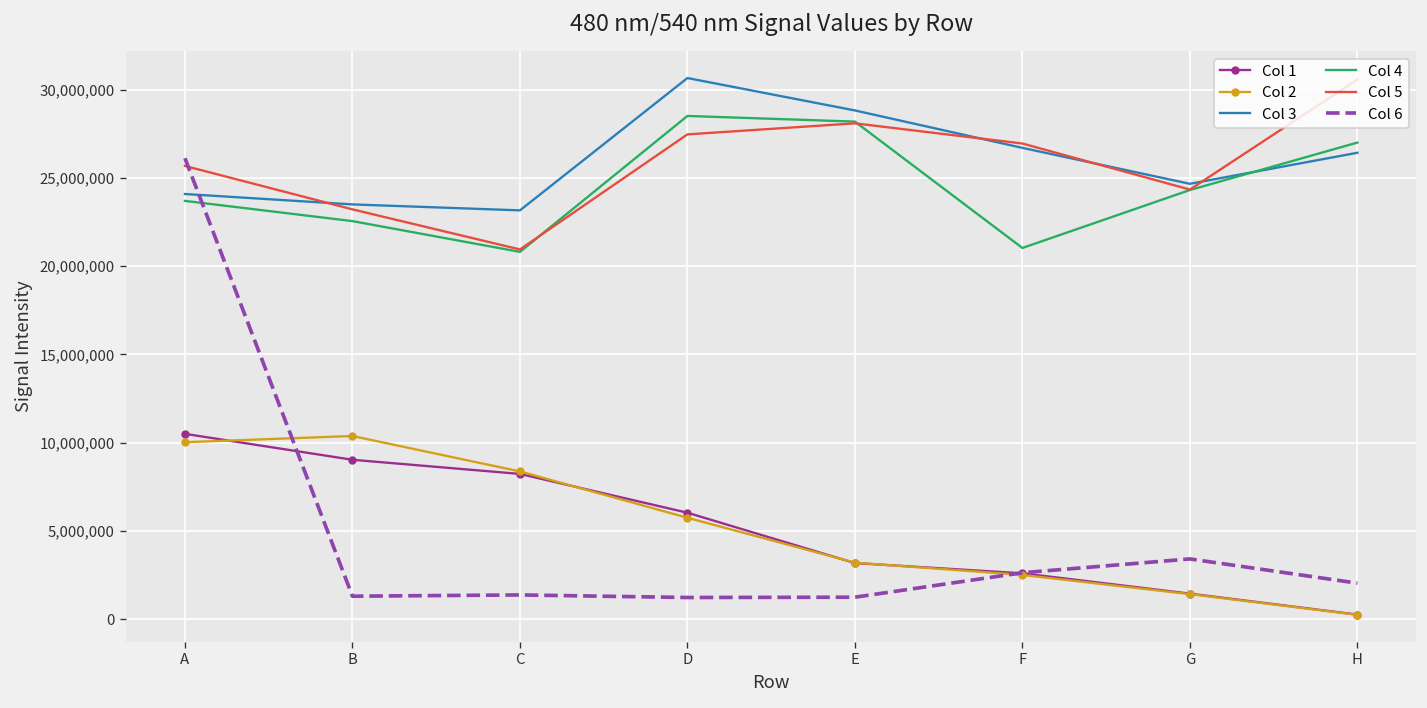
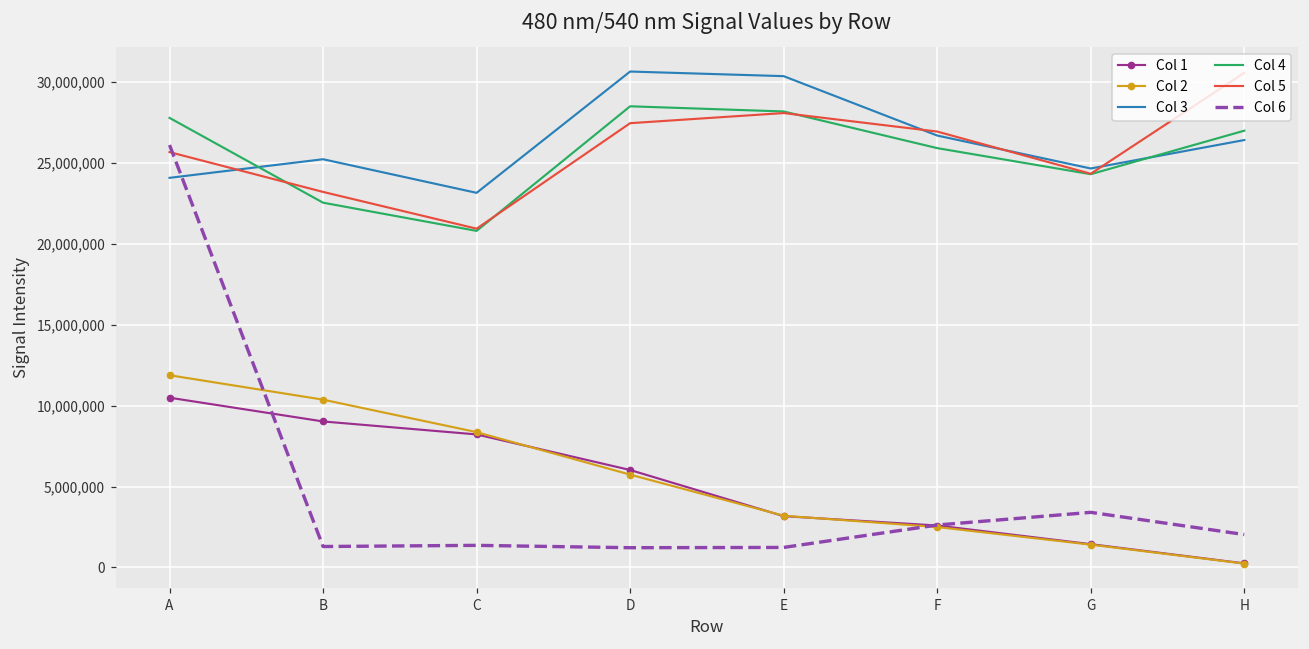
Col 2, A: 10,000,000 -> 11,900,000
Col 4, A: 23,700,000 -> 27,800,000
Col 3, B: 23,500,000 -> 25,200,000
Col 3, E: 28,800,000 -> 30,400,000
Col 4, F: 21,000,000 -> 25,900,000
